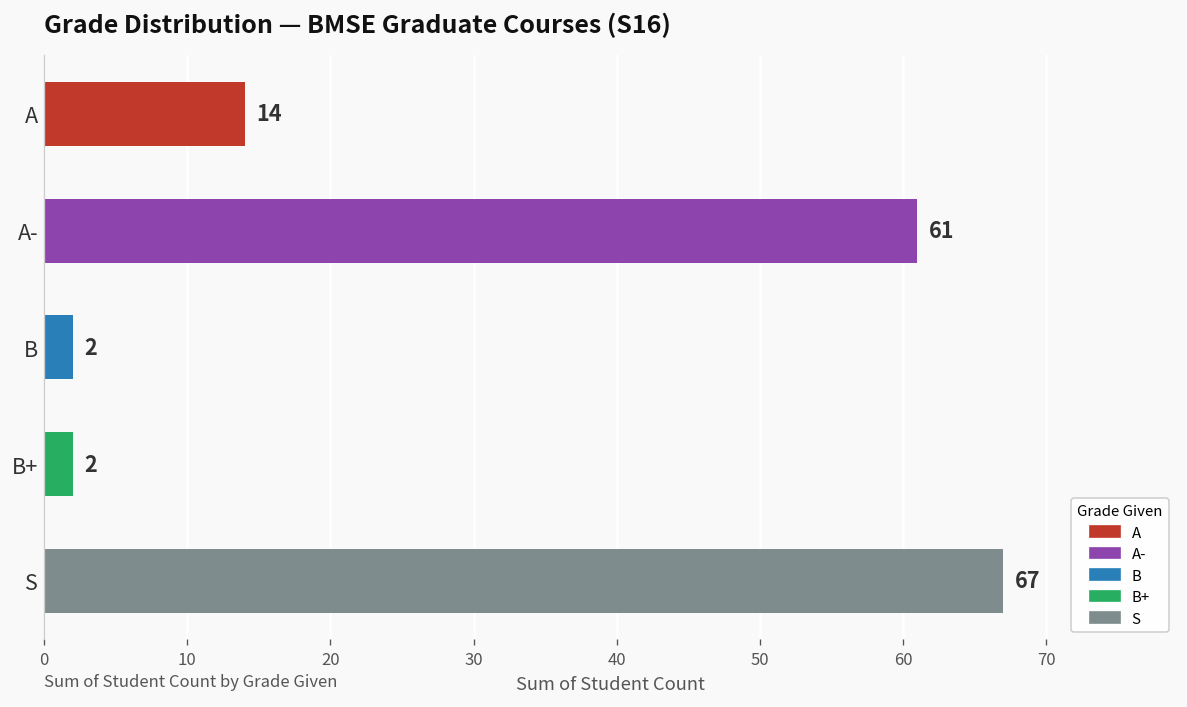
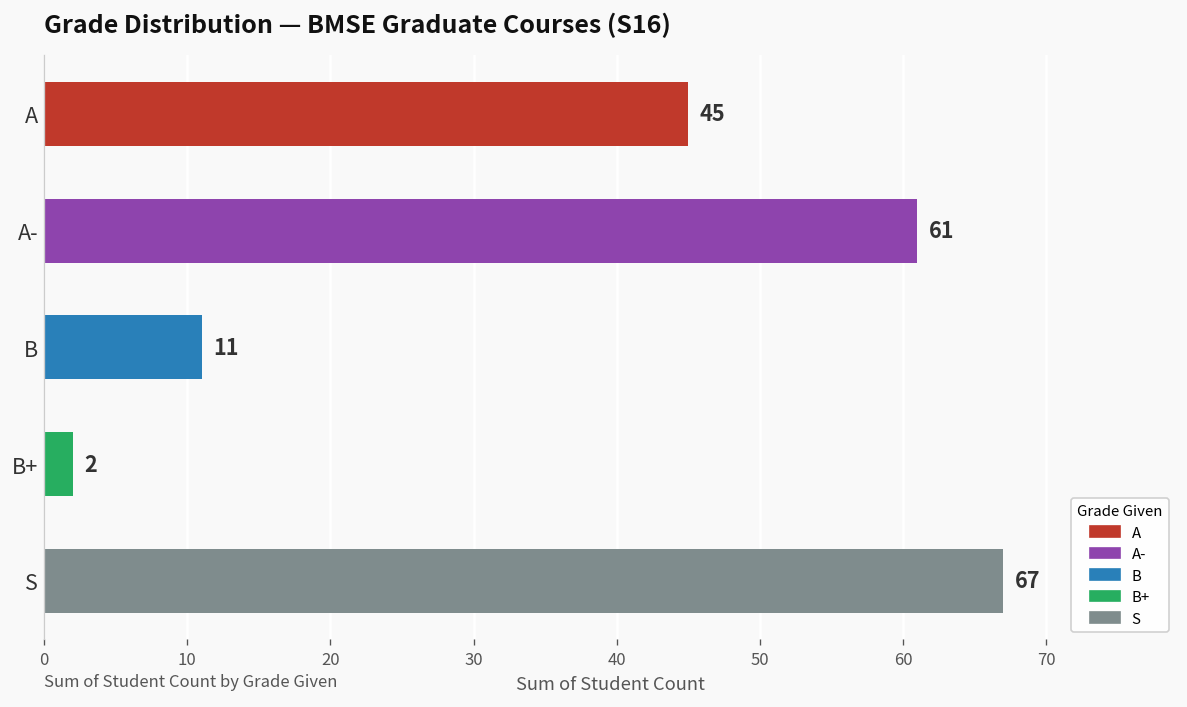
A: 14 -> 45
B: 2 -> 11
